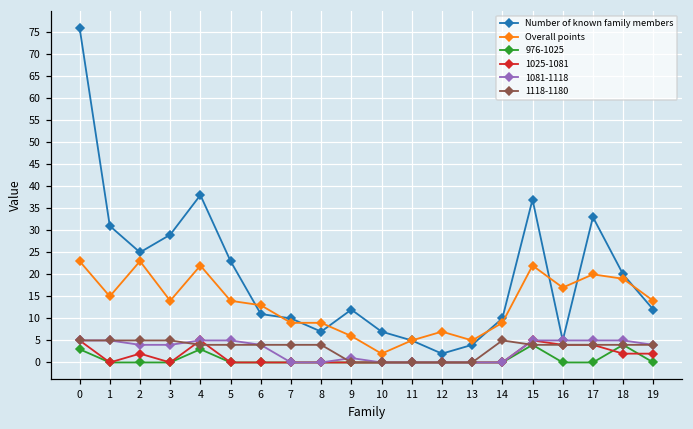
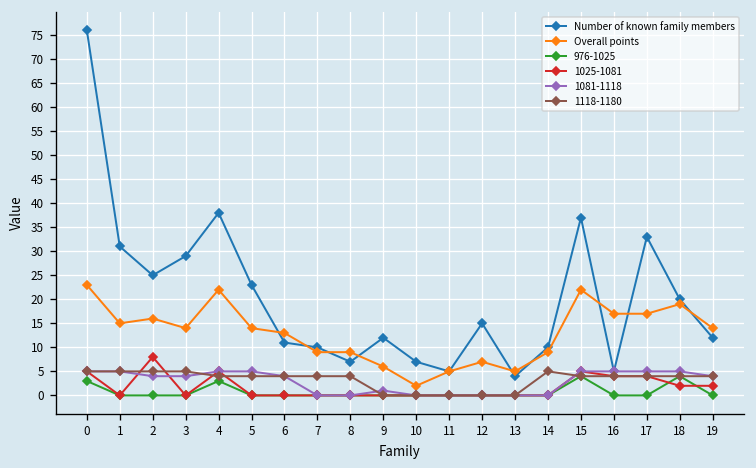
Overall points, 2: 23 -> 16
1025-1081, 2: 2 -> 8
Number of known family members, 12: 2 -> 15
Overall points, 17: 20 -> 17
